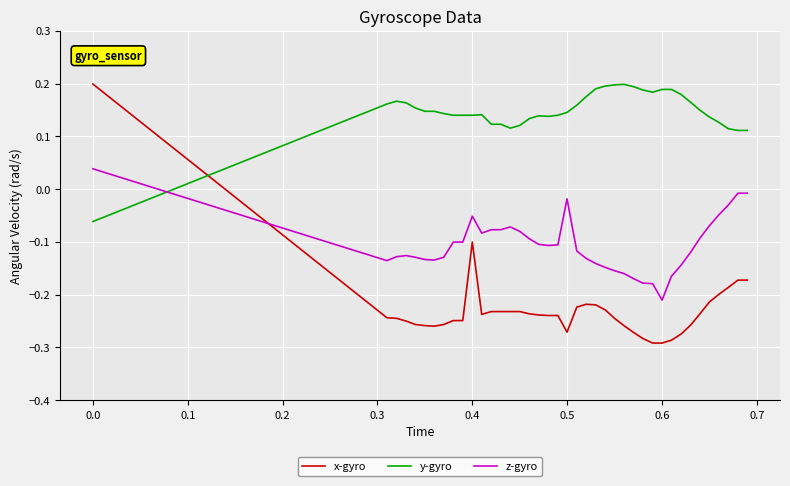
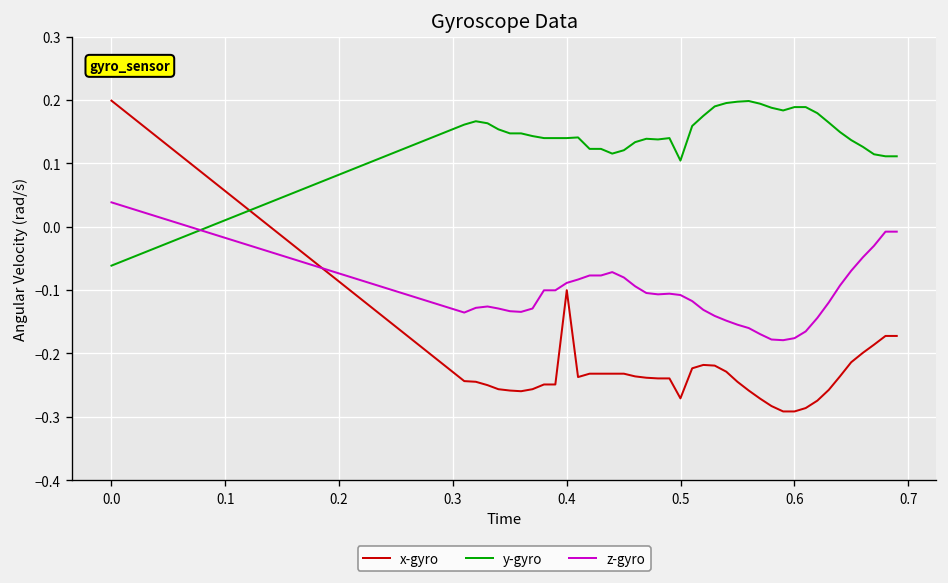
z-gyro, 0.4: -0.05 -> -0.09
y-gyro, 0.5: 0.15 -> 0.10
z-gyro, 0.5: -0.02 -> -0.11
z-gyro, 0.6: -0.21 -> -0.18
